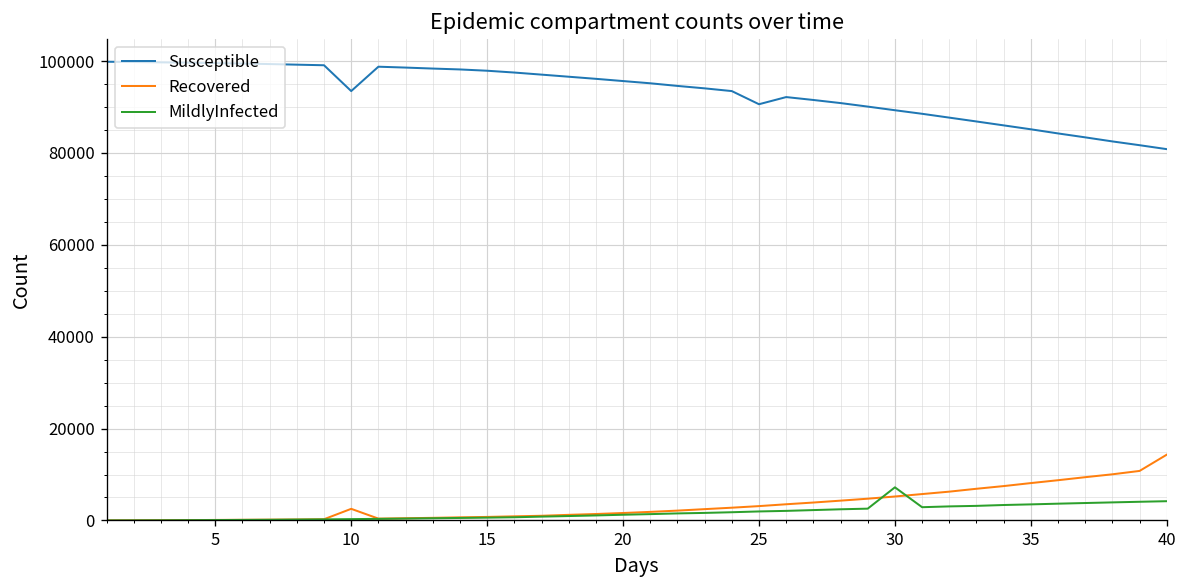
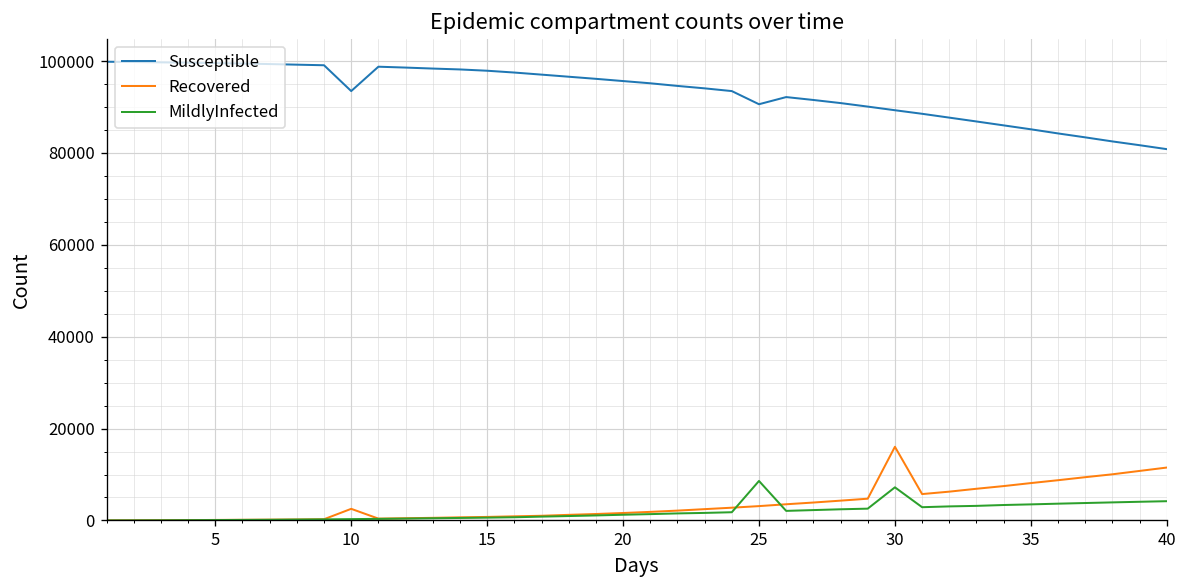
MildlyInfected, 25: 2000 -> 9000
Recovered, 30: 5000 -> 16000
Recovered, 40: 14000 -> 12000
